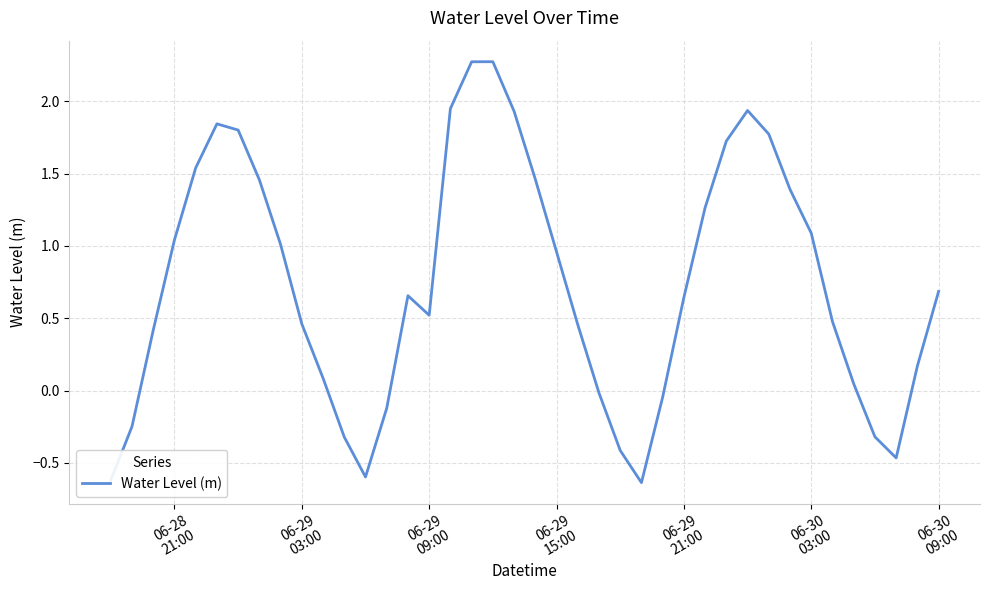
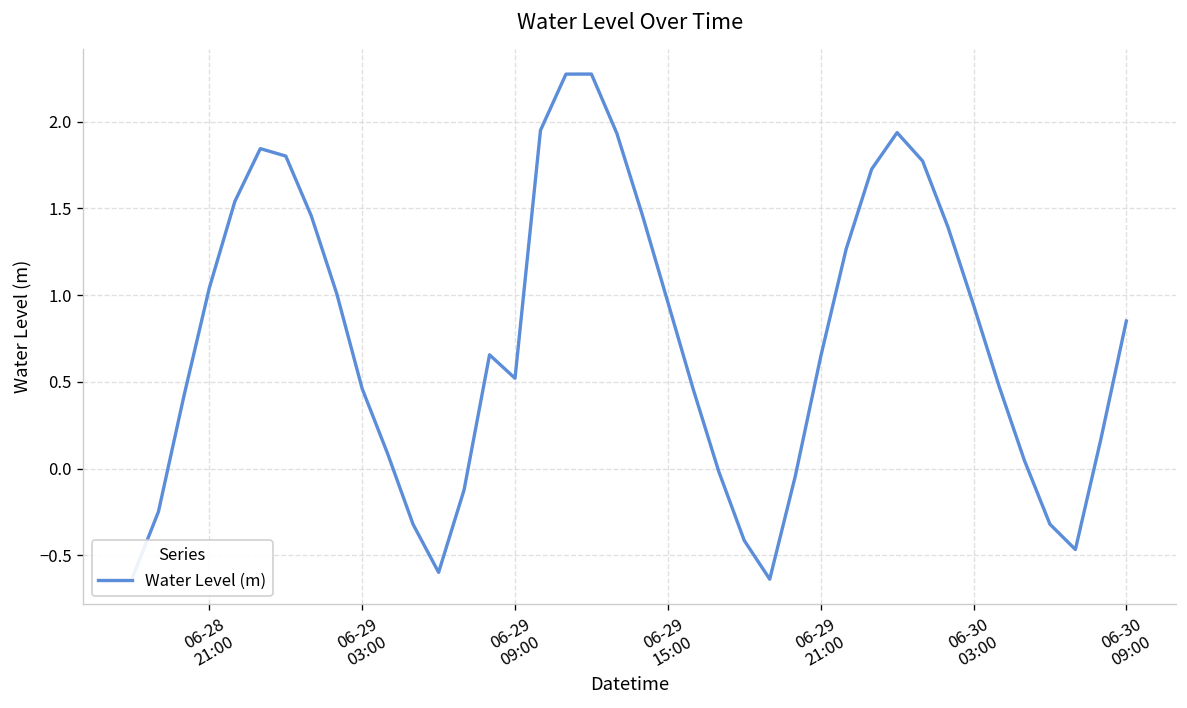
06-30 03:00: 1.09 -> 0.94
06-30 09:00: 0.69 -> 0.85
